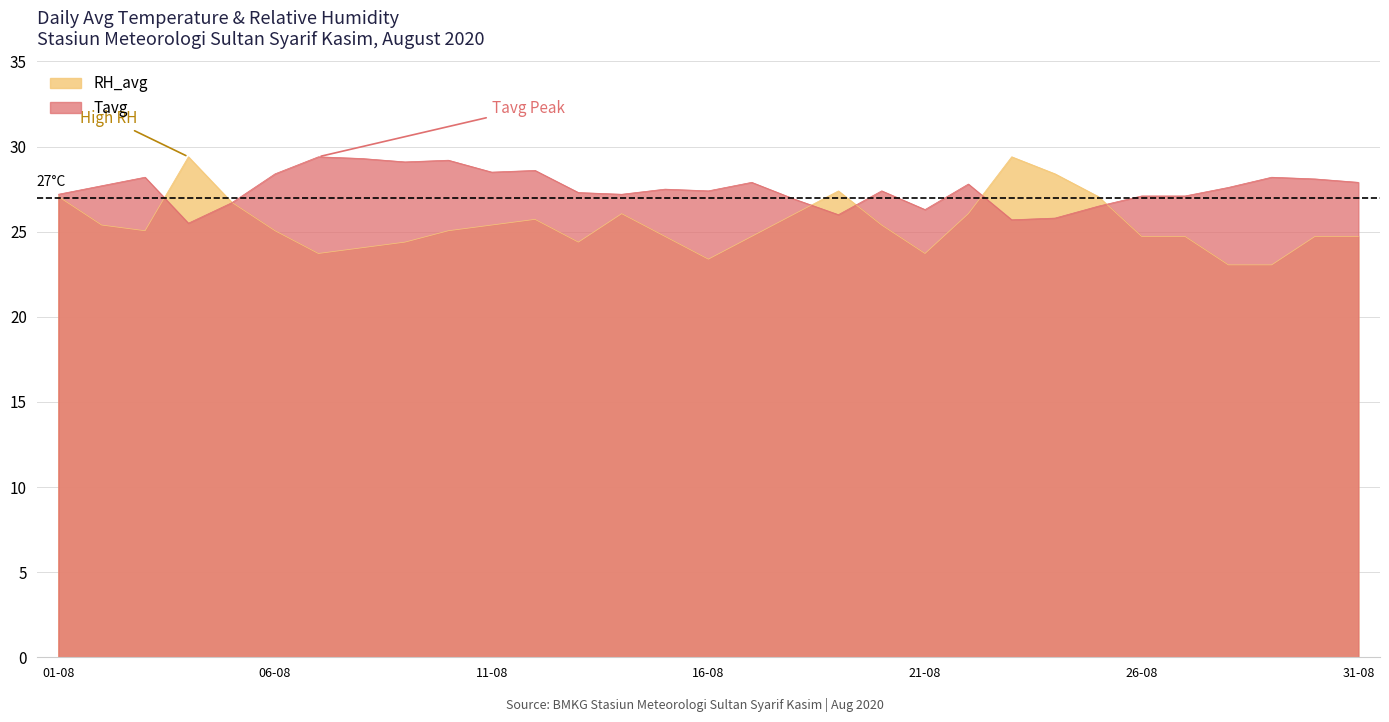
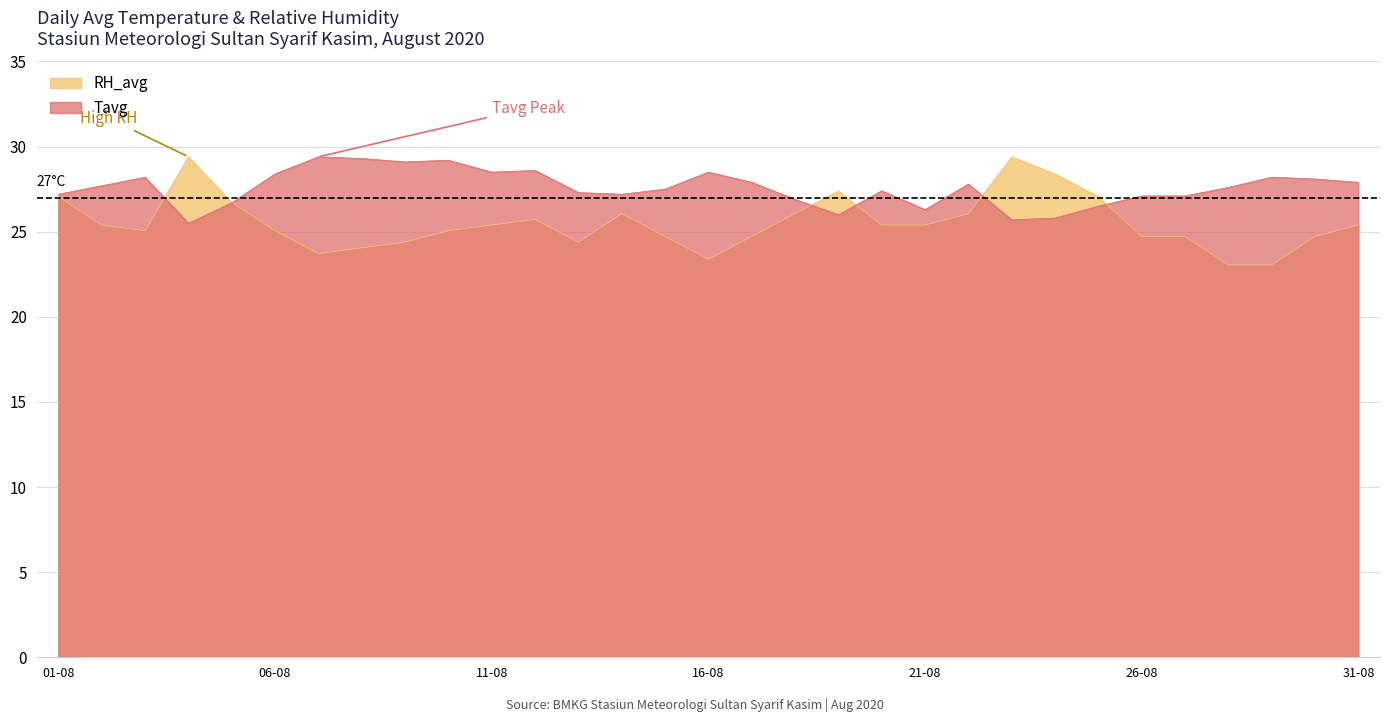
Tavg, 16-08: 27.4 -> 28.5
RH_avg, 21-08: 23.7 -> 25.4
RH_avg, 31-08: 24.7 -> 25.4
